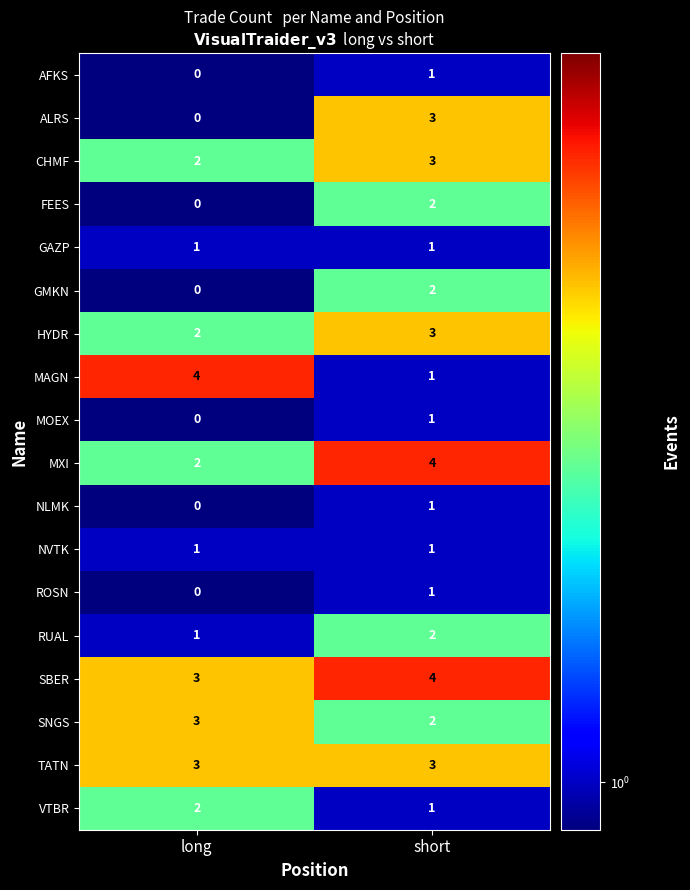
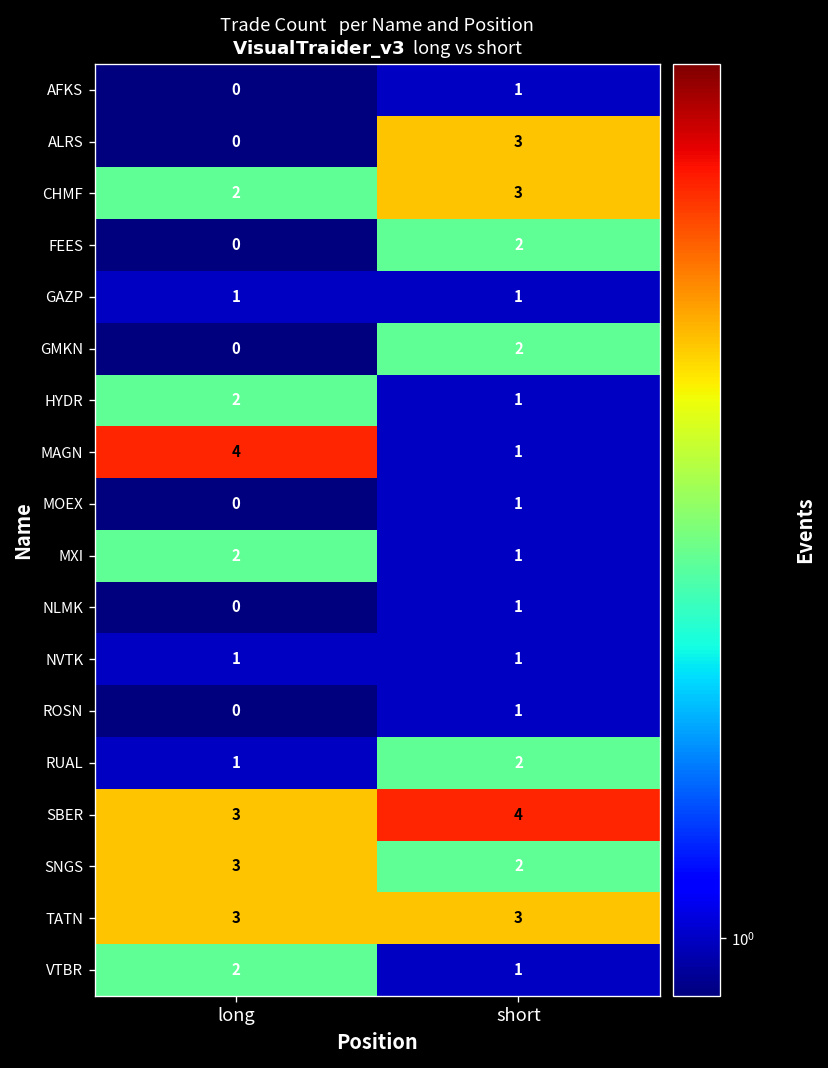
HYDR, short: 3 -> 1
MXI, short: 4 -> 1
